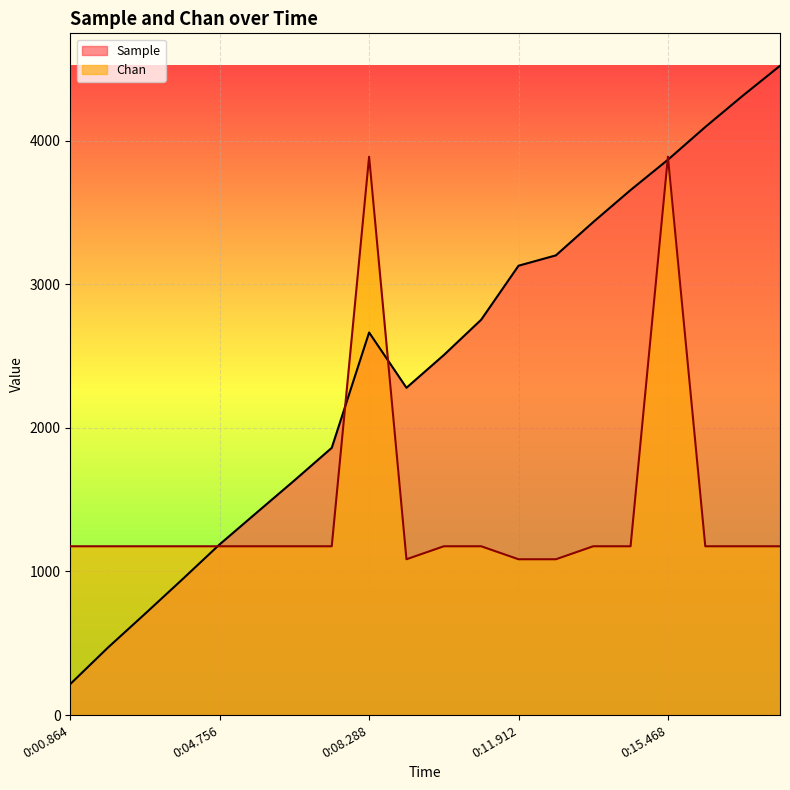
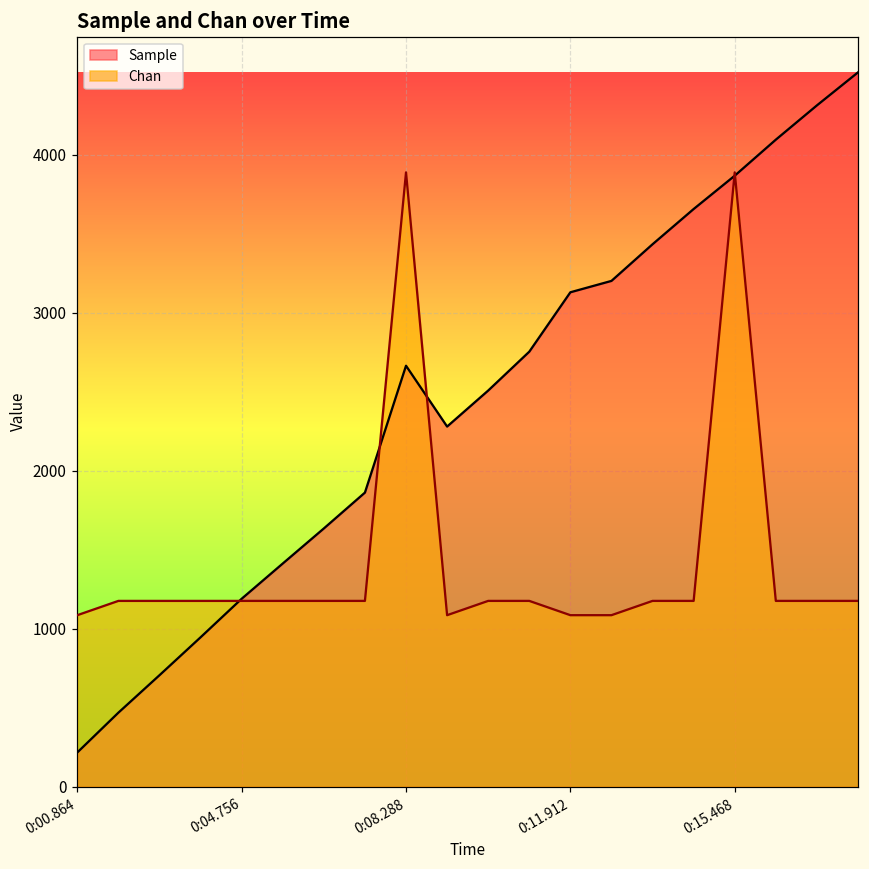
Chan, 0:00.864: 1180 -> 1090
